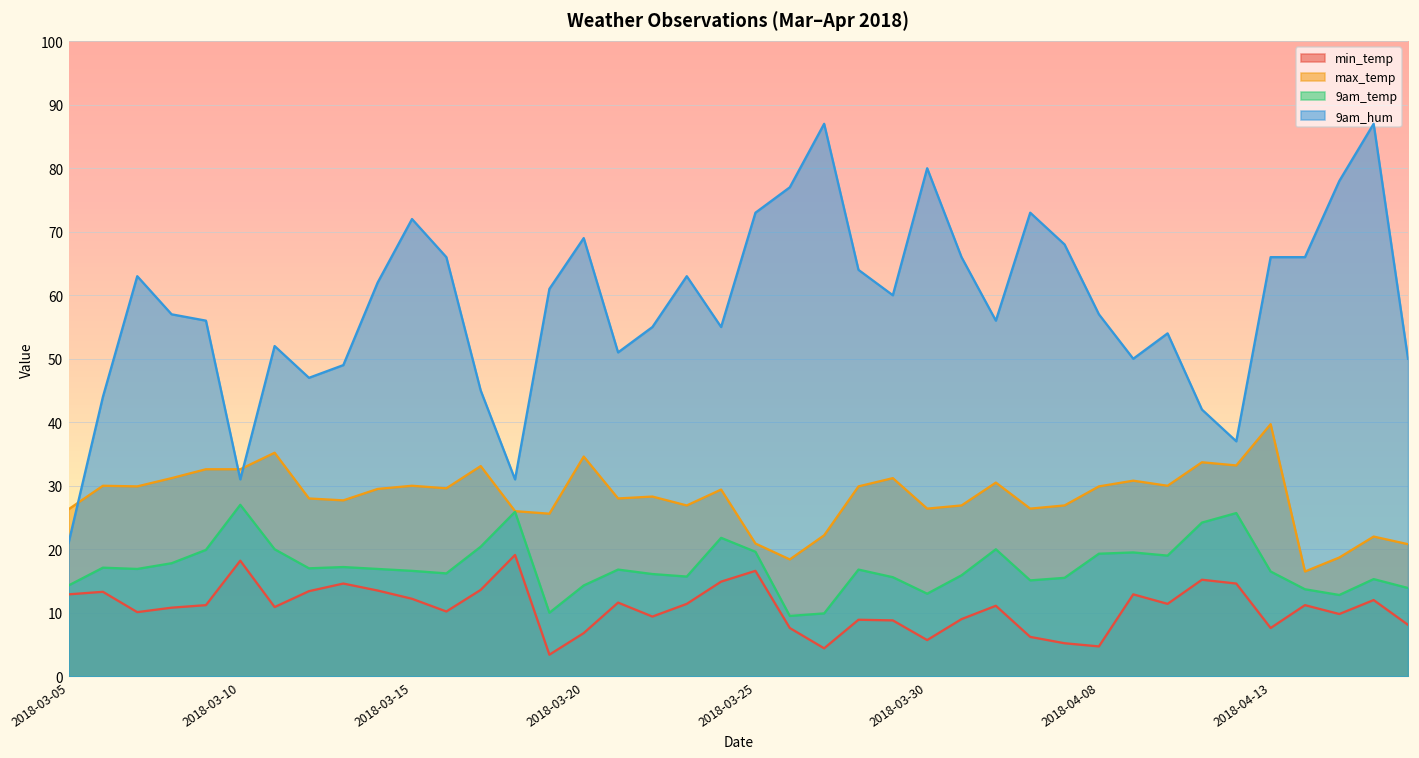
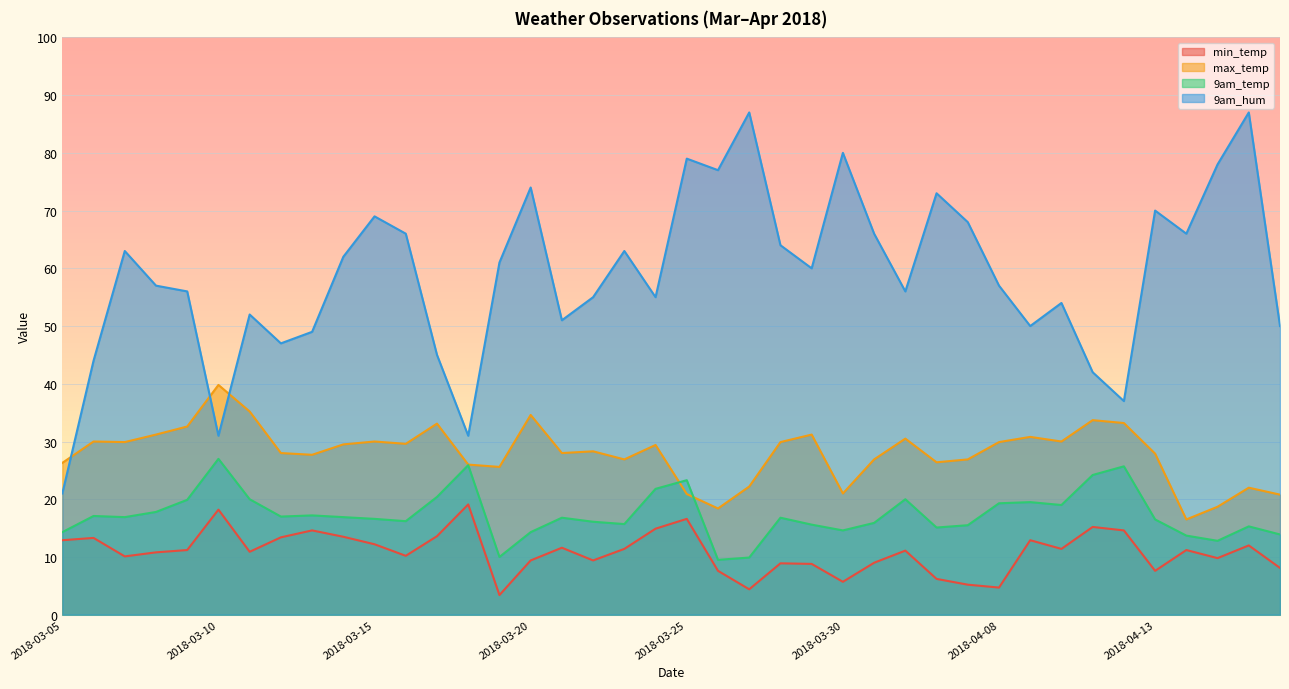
max_temp, 2018-03-10: 33 -> 40
9am_hum, 2018-03-15: 72 -> 69
min_temp, 2018-03-20: 7 -> 9
9am_hum, 2018-03-20: 69 -> 74
9am_temp, 2018-03-25: 20 -> 23
9am_hum, 2018-03-25: 73 -> 79
max_temp, 2018-03-30: 26 -> 21
9am_temp, 2018-03-30: 13 -> 15
max_temp, 2018-04-13: 40 -> 28
9am_hum, 2018-04-13: 66 -> 70
